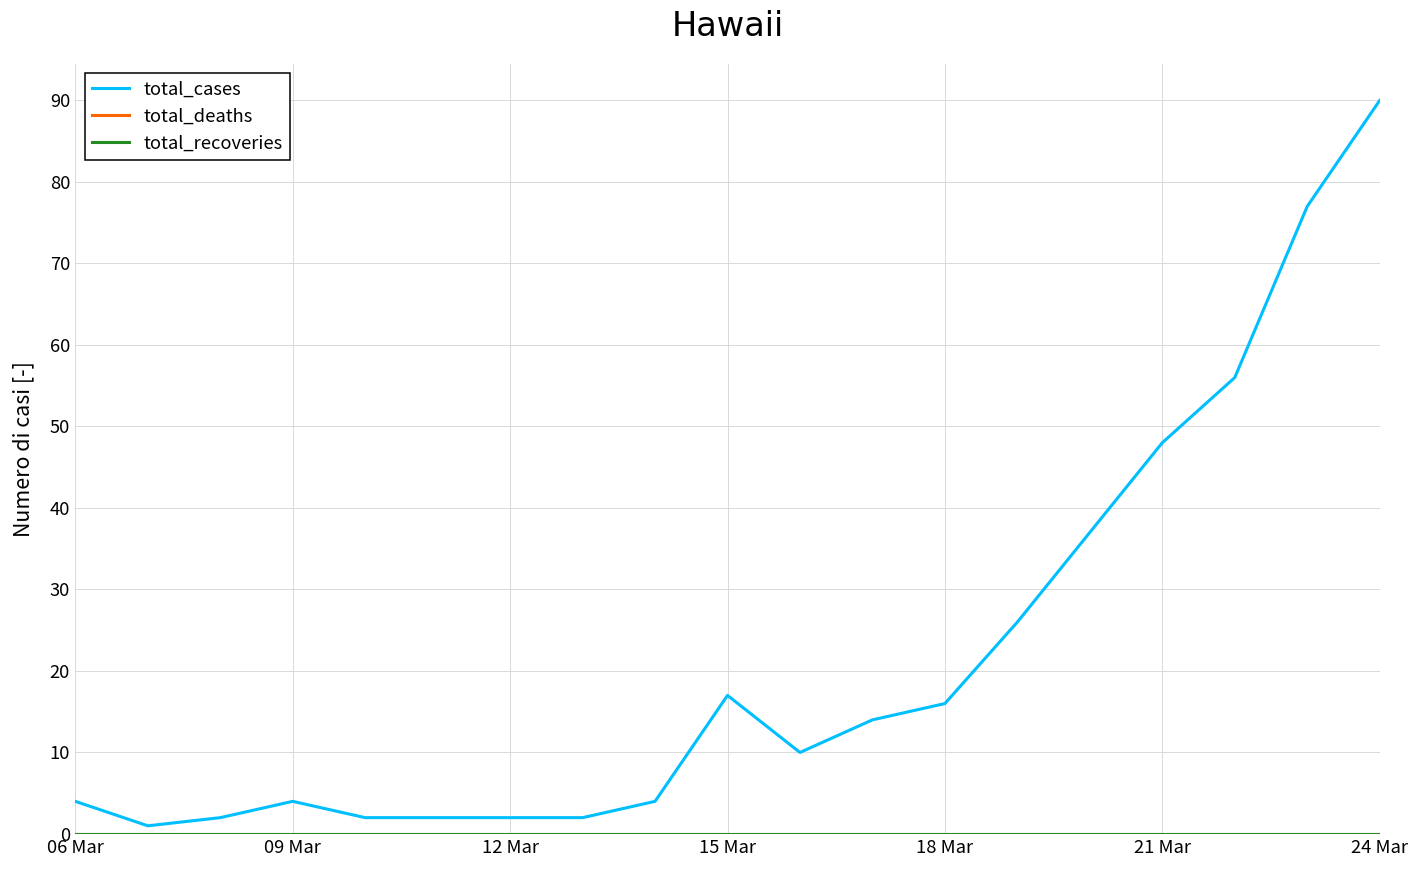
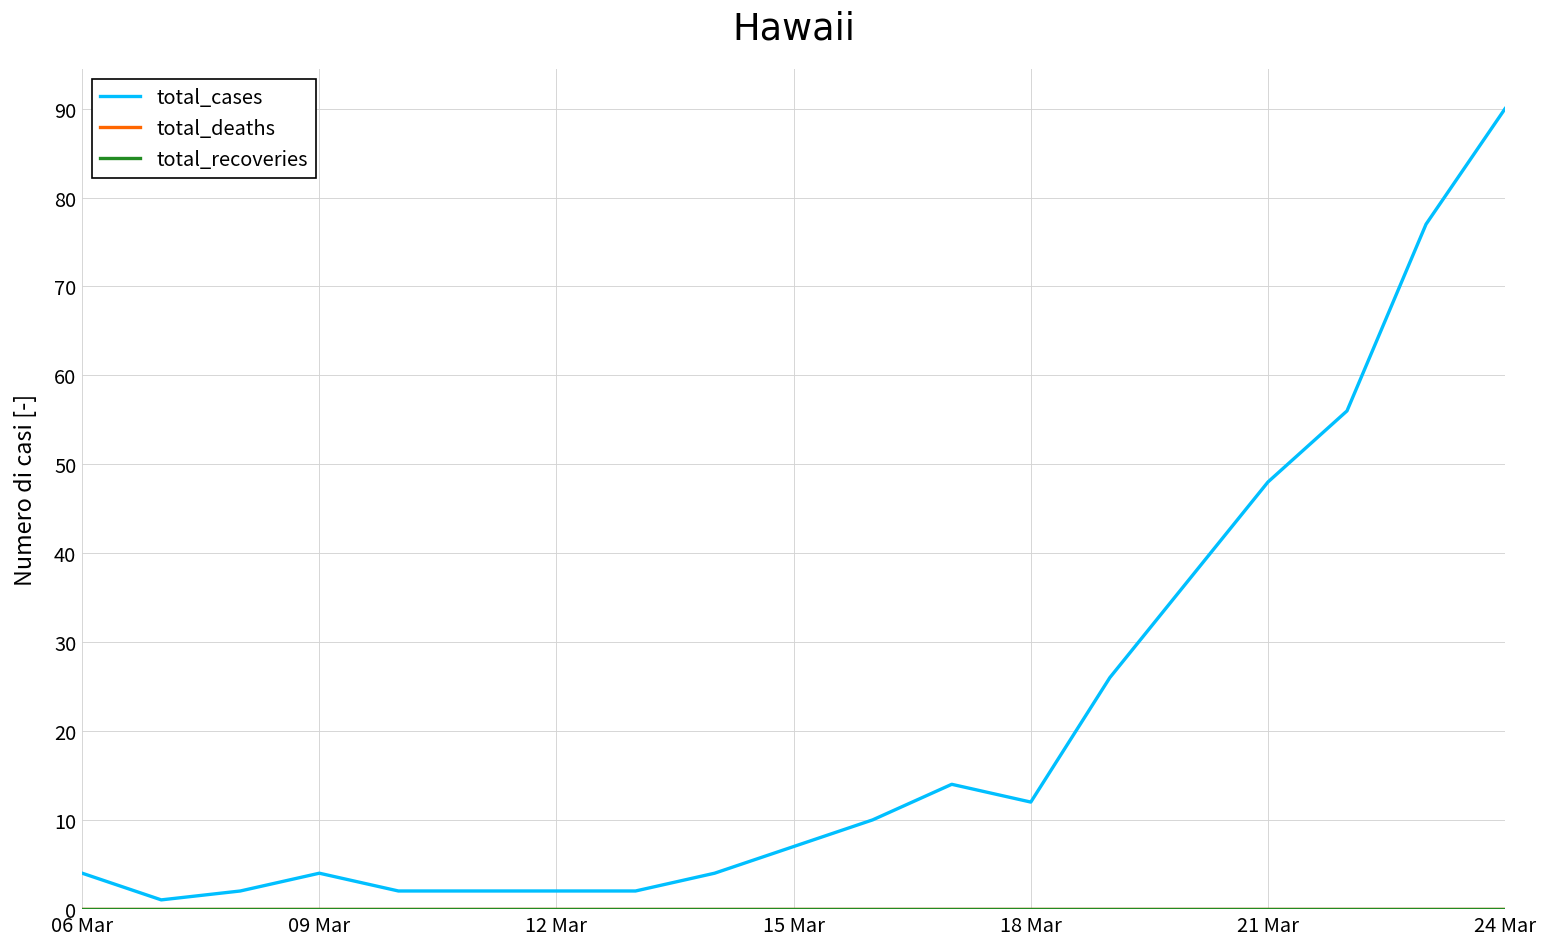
total_cases, 15 Mar: 17 -> 7
total_cases, 18 Mar: 16 -> 12
